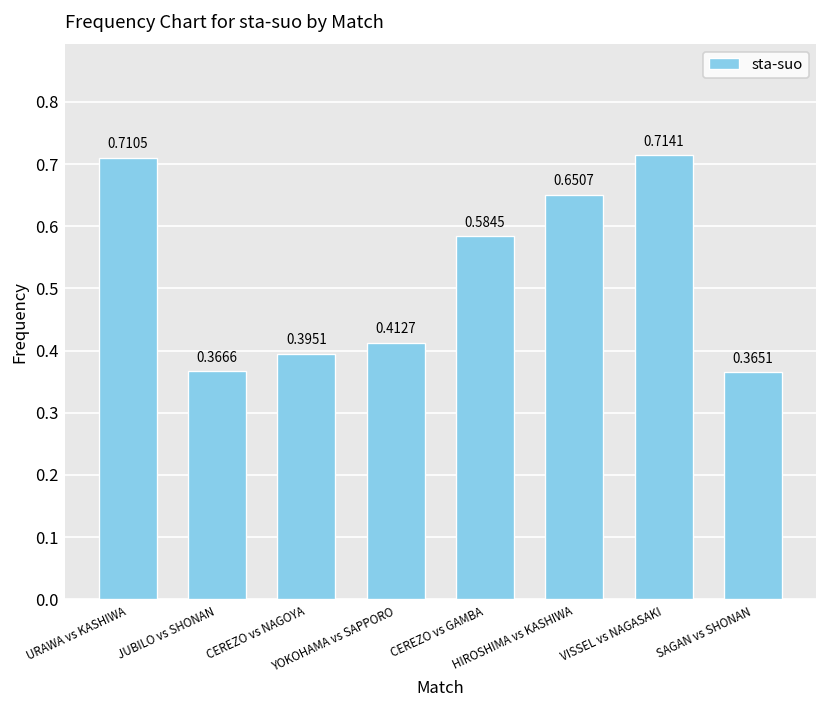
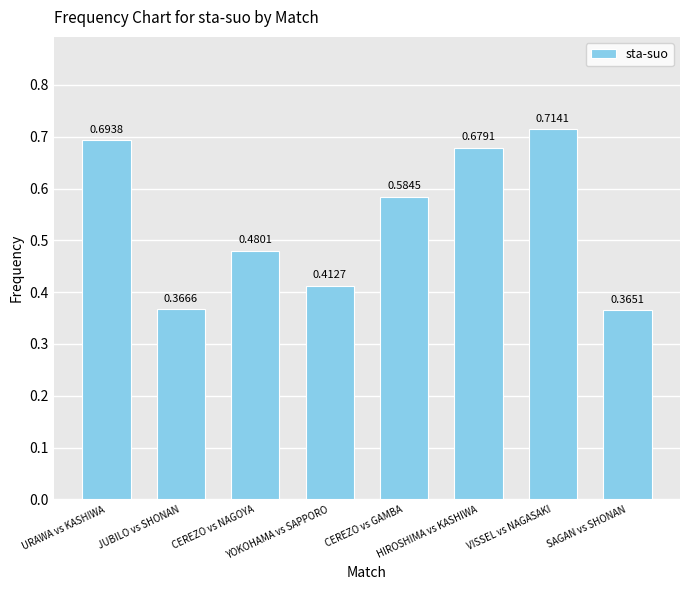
URAWA vs KASHIWA: 0.7105 -> 0.6938
CEREZO vs NAGOYA: 0.3951 -> 0.4801
HIROSHIMA vs KASHIWA: 0.6507 -> 0.6791
